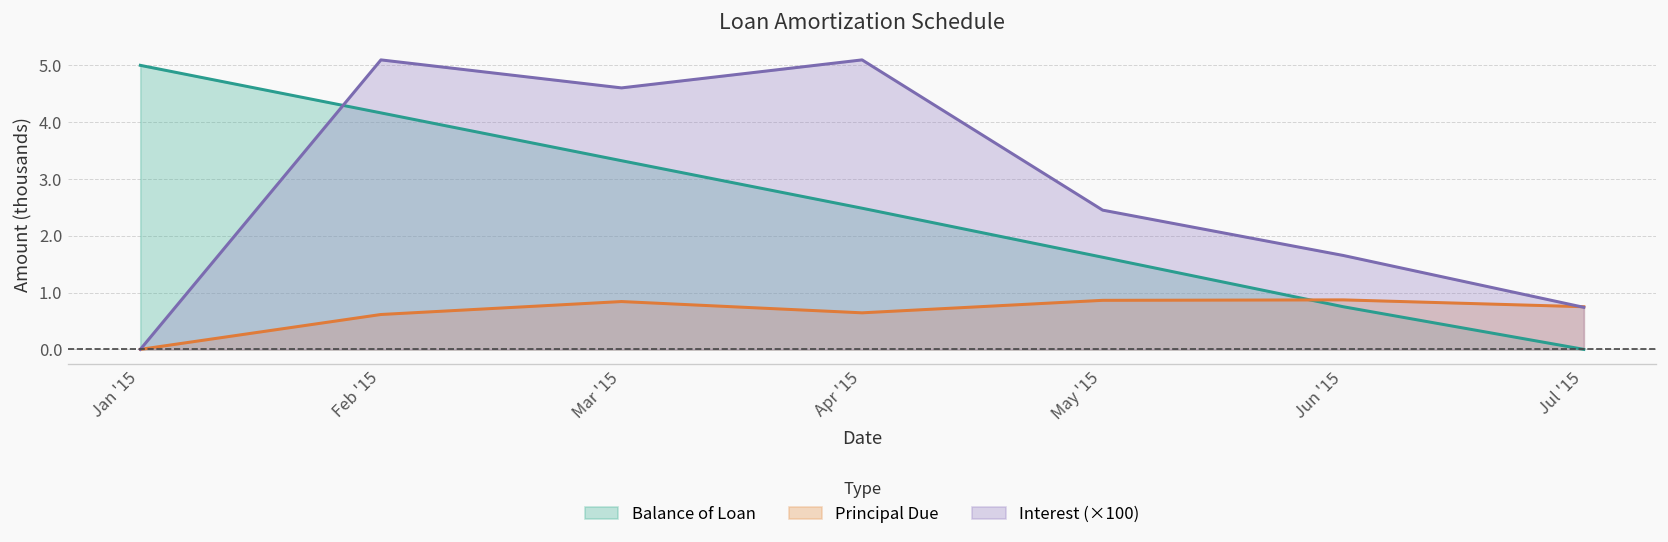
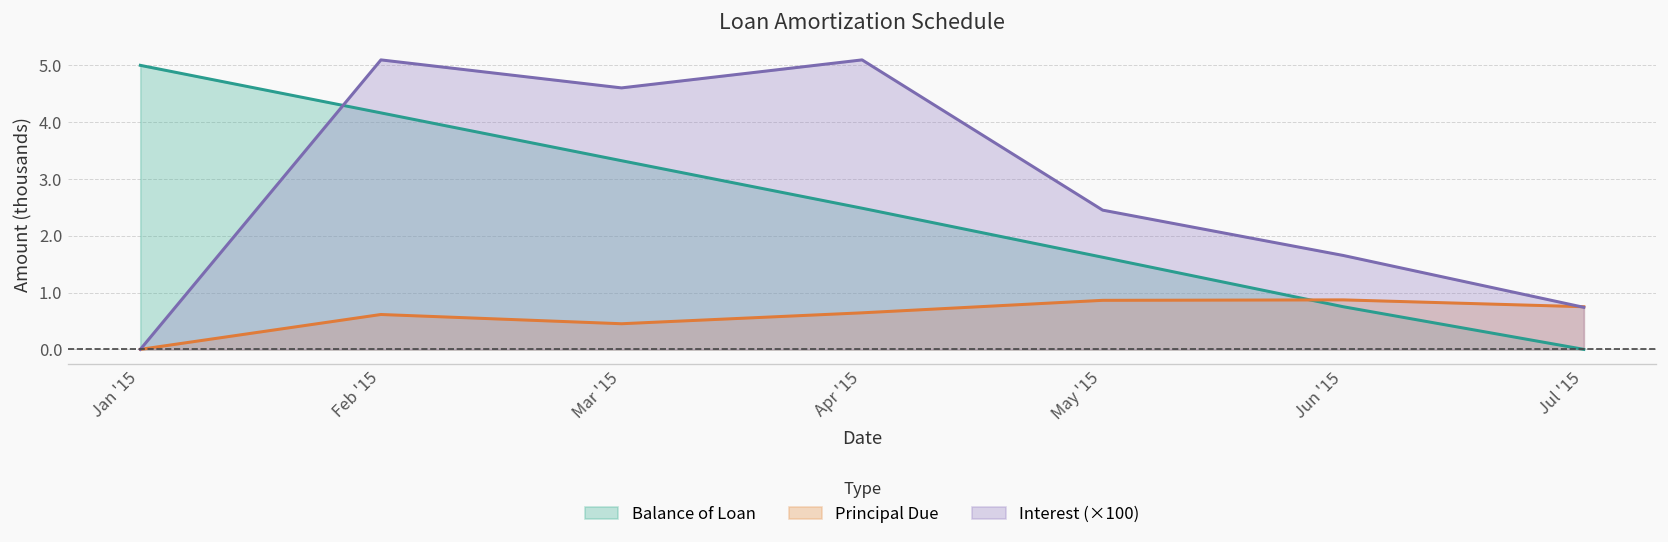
Principal Due, Mar '15: 0.8 -> 0.5
